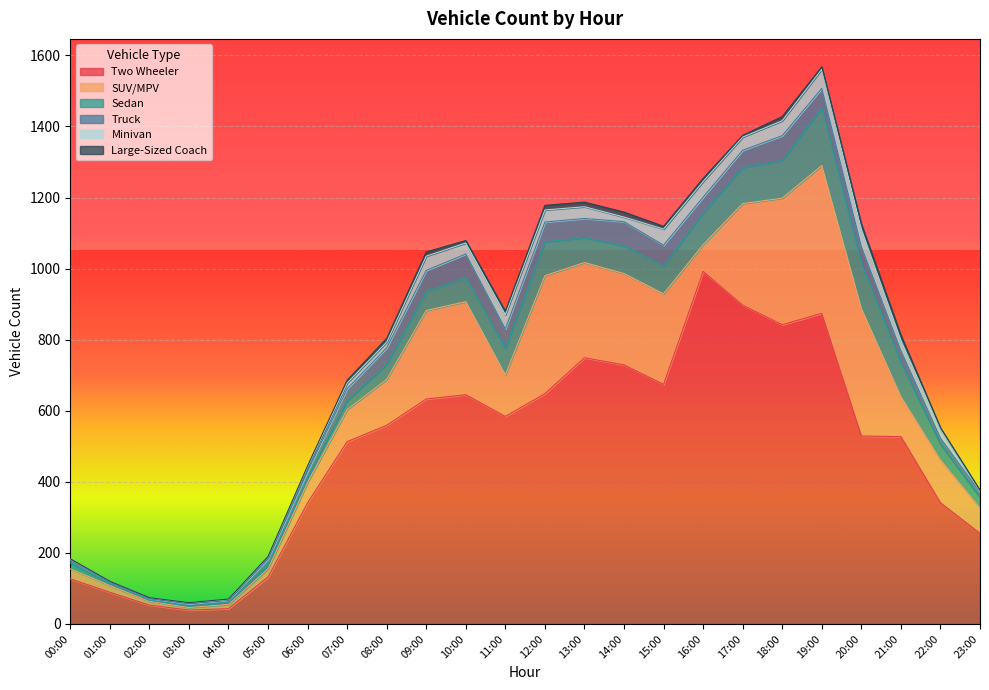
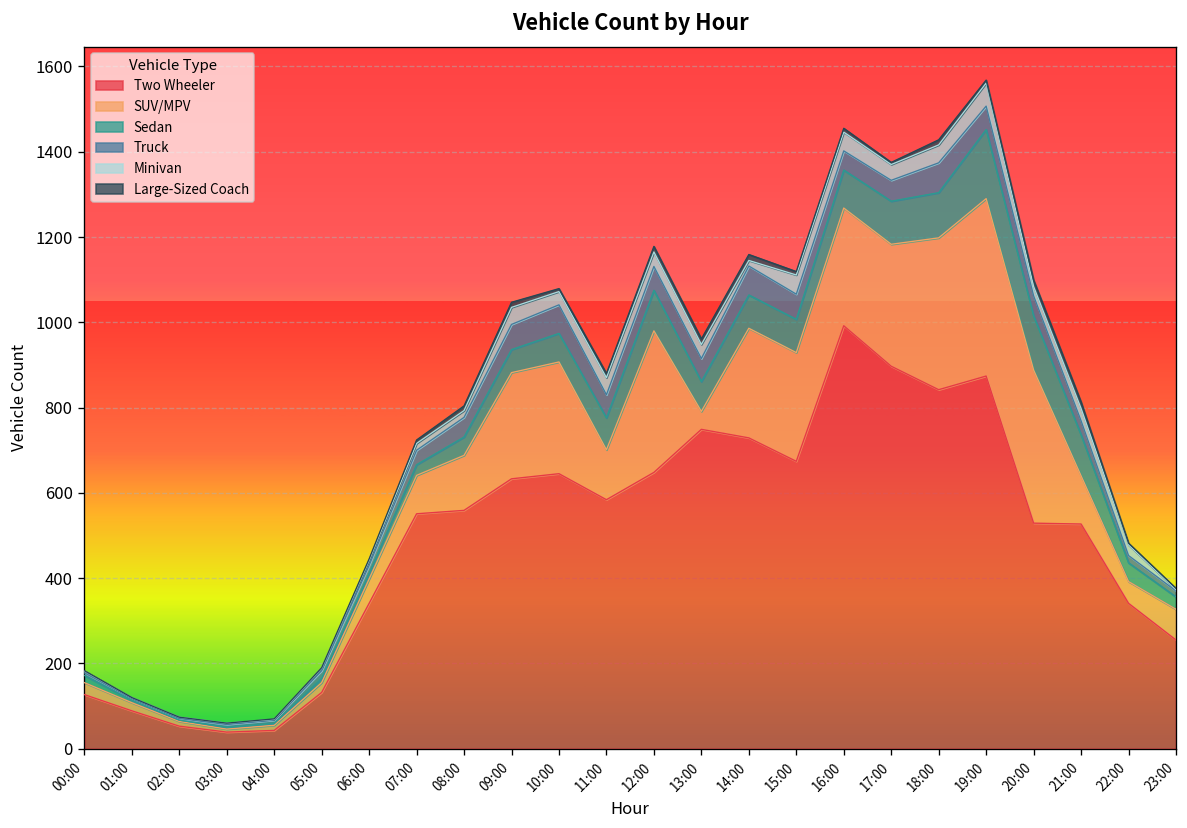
Two Wheeler, 07:00: 510 -> 550
SUV/MPV, 13:00: 270 -> 40
SUV/MPV, 16:00: 80 -> 280
Minivan, 20:00: 50 -> 20
SUV/MPV, 22:00: 120 -> 50
